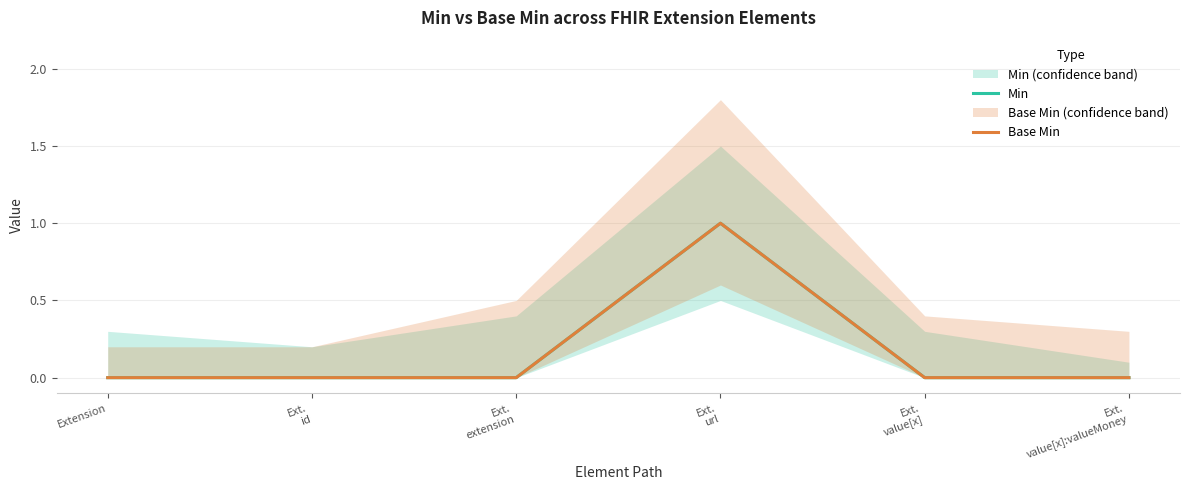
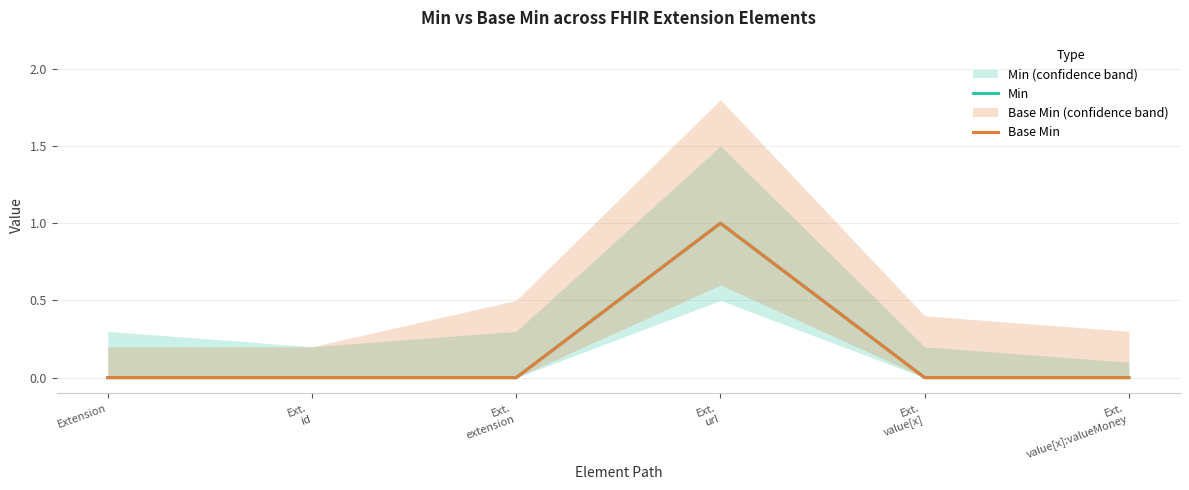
Min (confidence band), Ext. extension: 0.4 -> 0.3
Min (confidence band), Ext. value[x]: 0.3 -> 0.2
